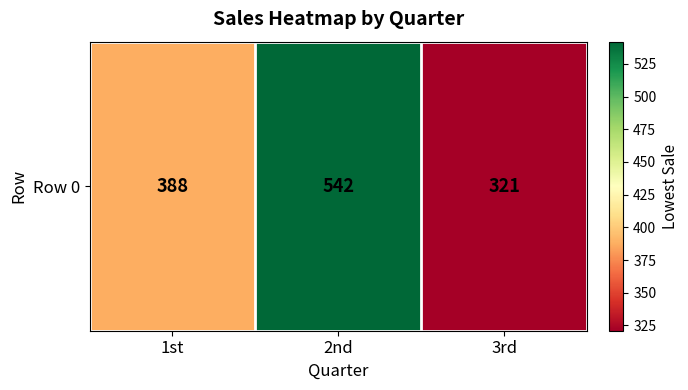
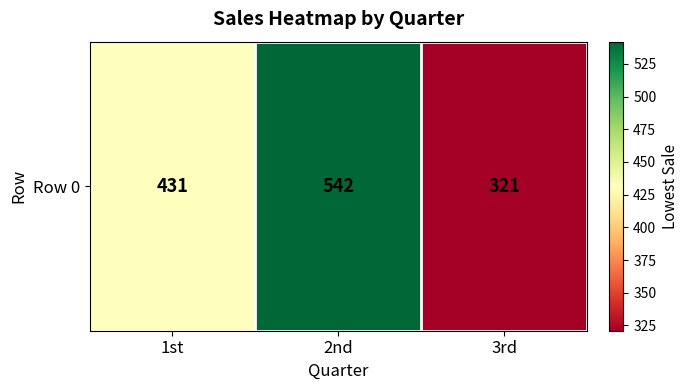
Row 0, 1st: 388 -> 431
